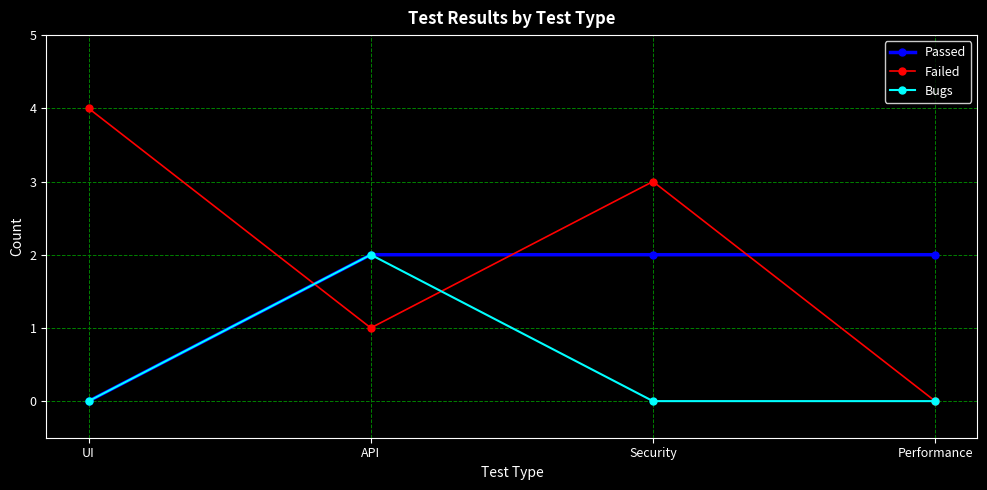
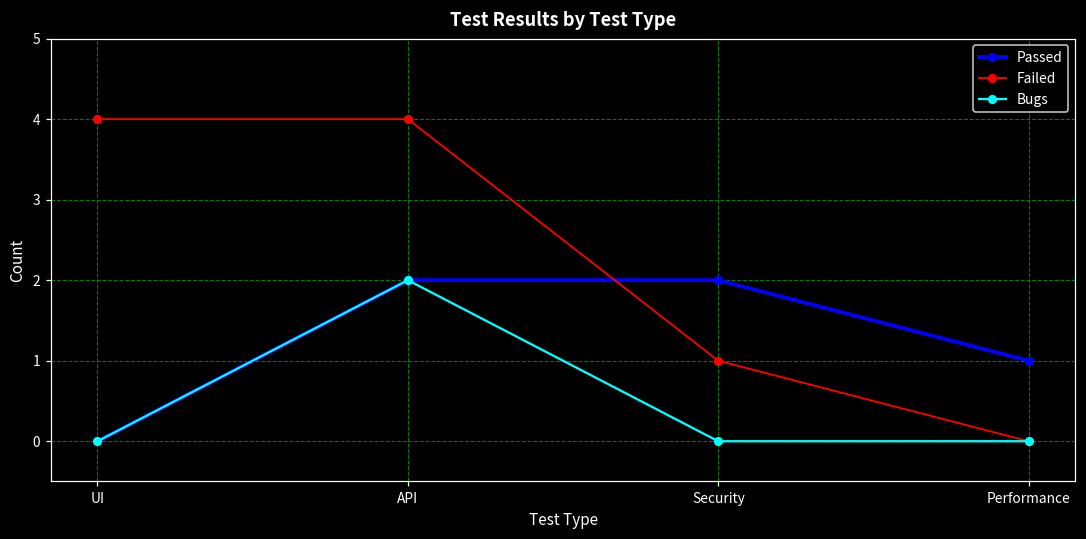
Failed, API: 1 -> 4
Failed, Security: 3 -> 1
Passed, Performance: 2 -> 1
